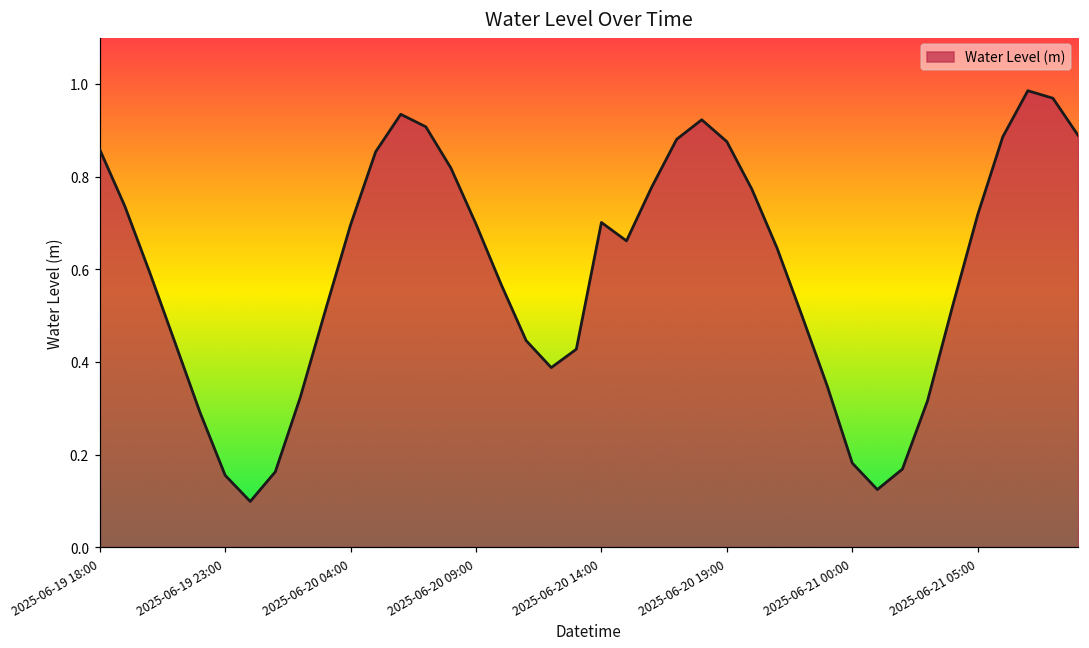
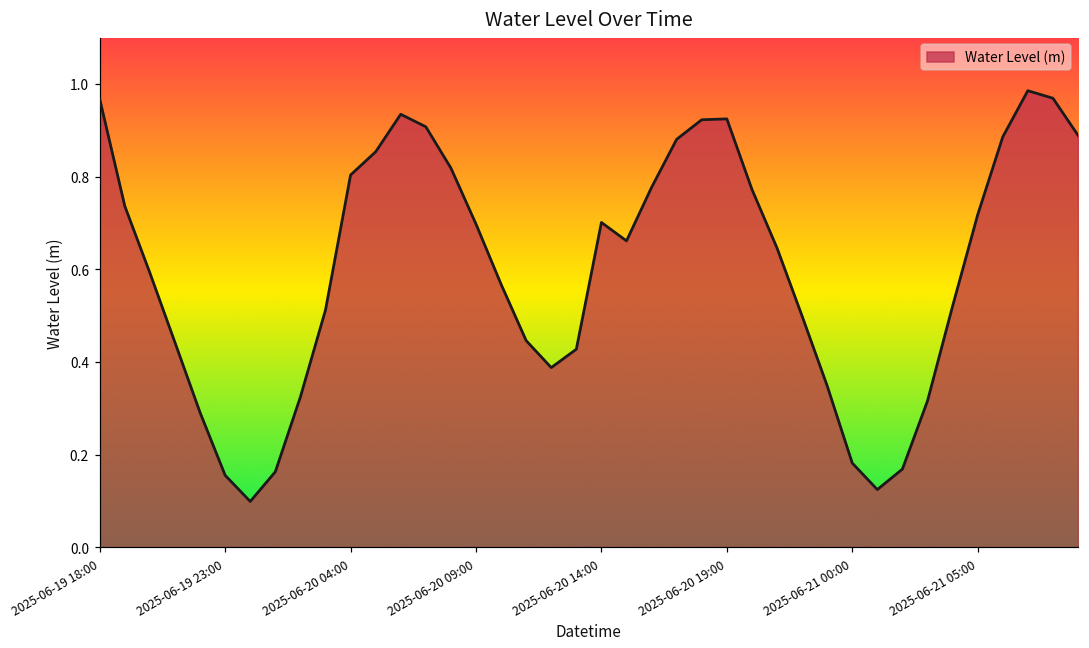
2025-06-19 18:00: 0.86 -> 0.97
2025-06-20 04:00: 0.70 -> 0.80
2025-06-20 19:00: 0.88 -> 0.92
